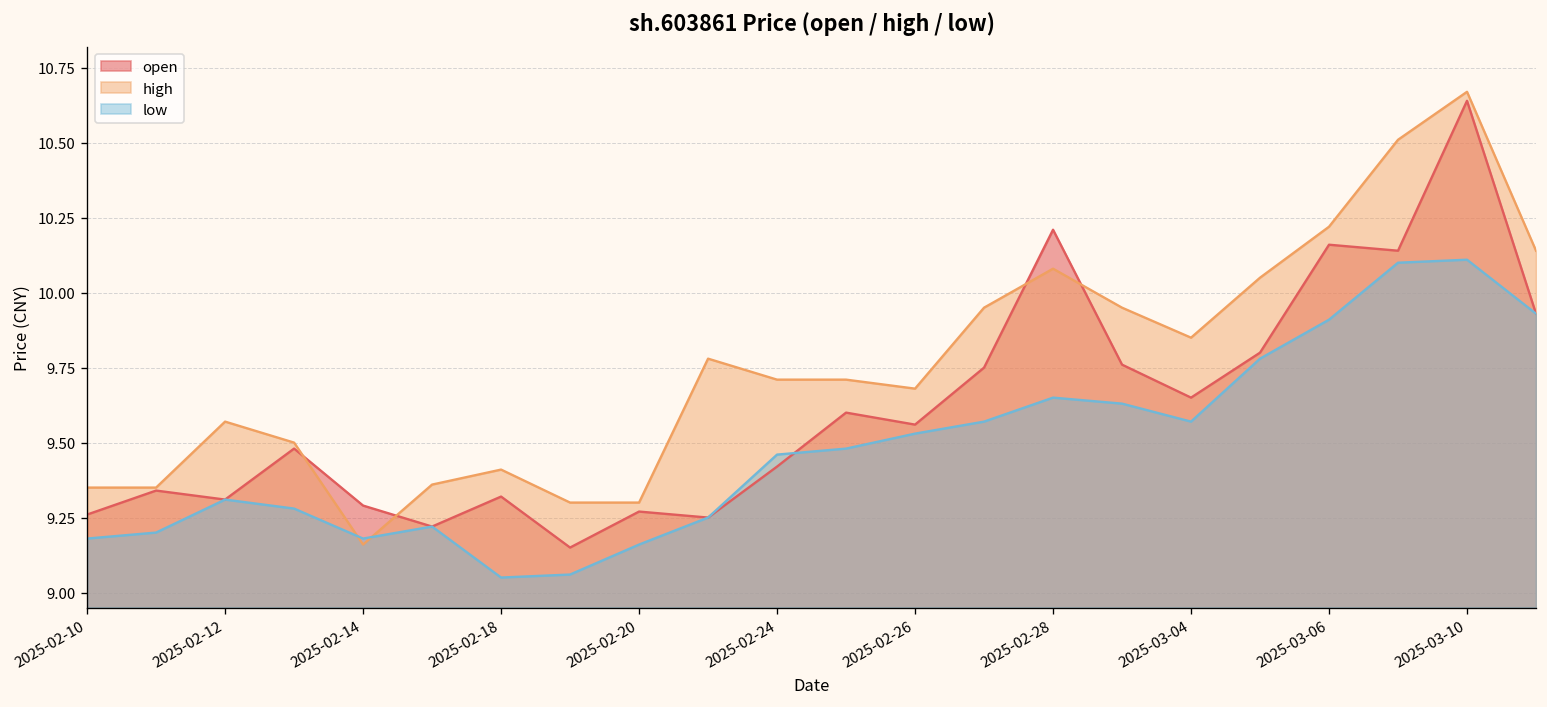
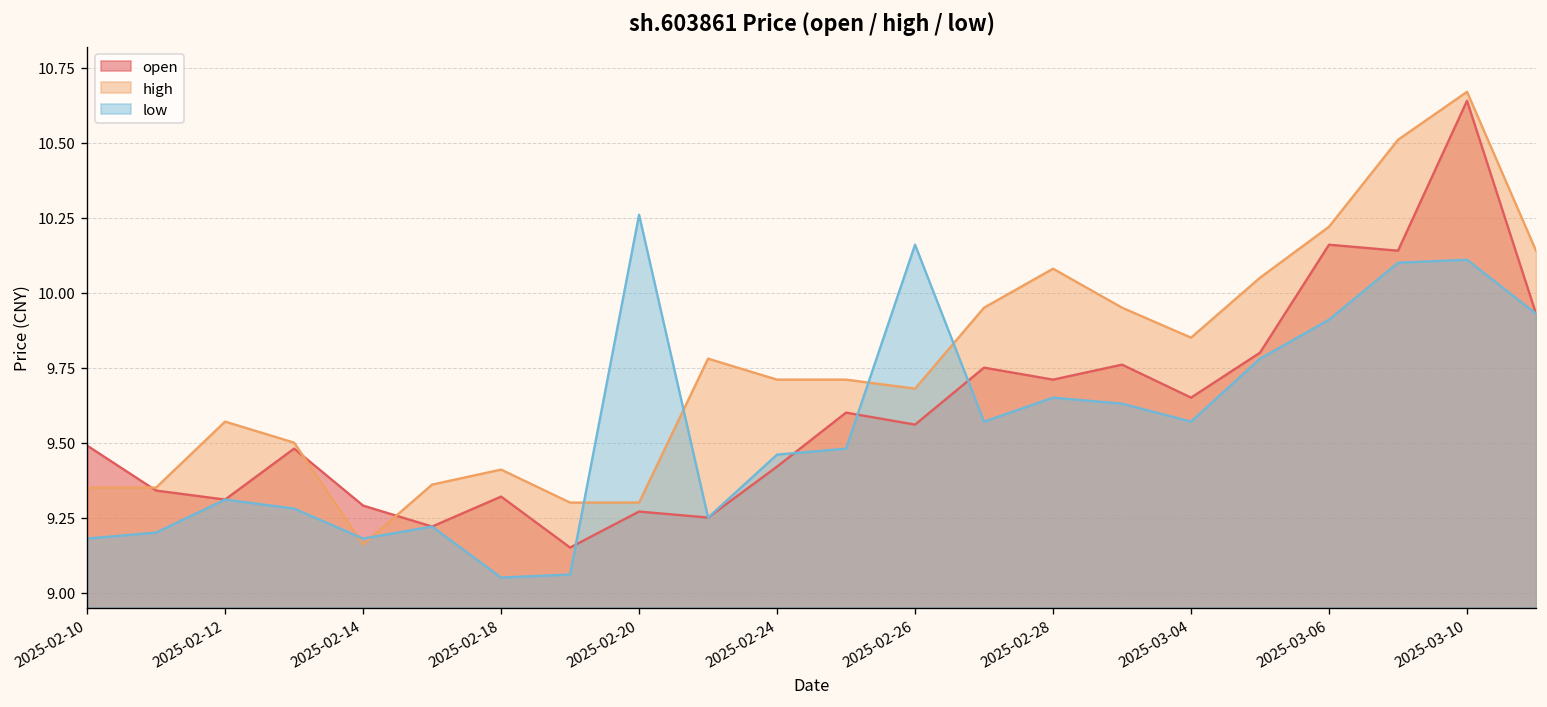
open, 2025-02-10: 9.26 -> 9.49
low, 2025-02-20: 9.16 -> 10.26
low, 2025-02-26: 9.53 -> 10.16
open, 2025-02-28: 10.21 -> 9.71
